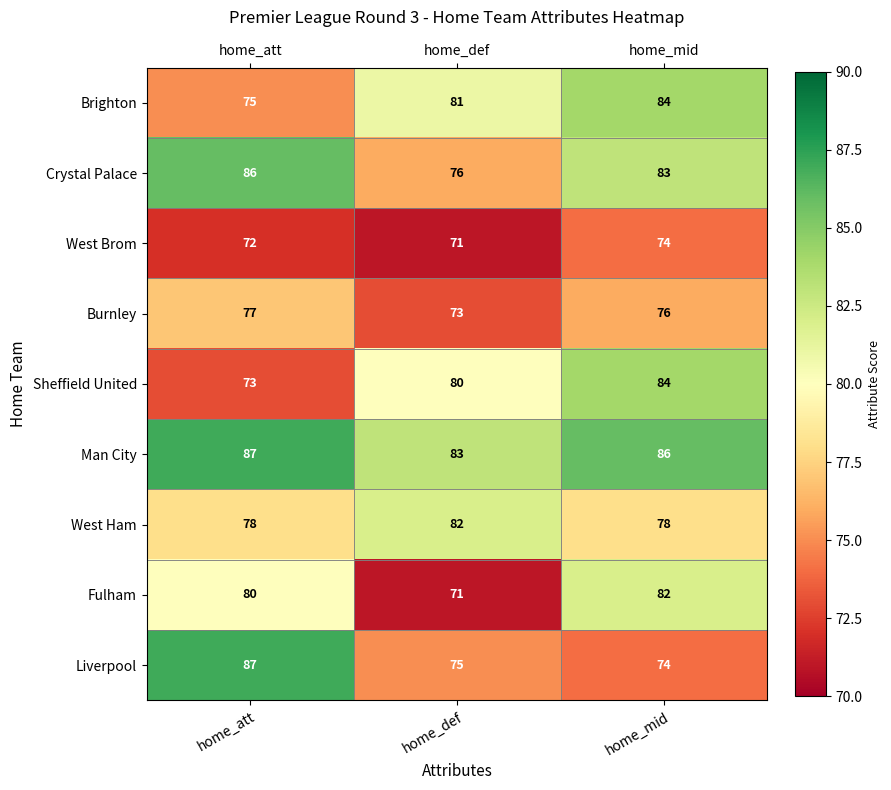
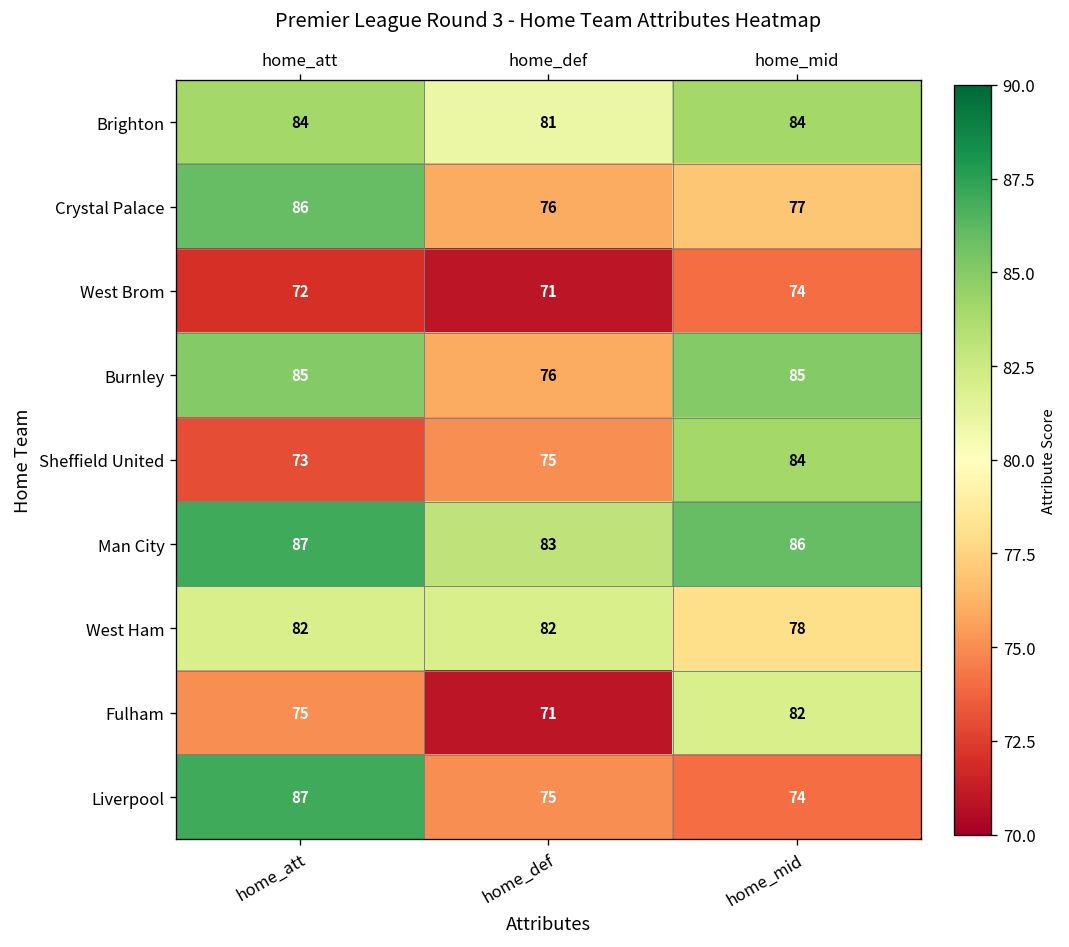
Brighton, home_att: 75 -> 84
Crystal Palace, home_mid: 83 -> 77
Burnley, home_att: 77 -> 85
Burnley, home_def: 73 -> 76
Burnley, home_mid: 76 -> 85
Sheffield United, home_def: 80 -> 75
West Ham, home_att: 78 -> 82
Fulham, home_att: 80 -> 75
